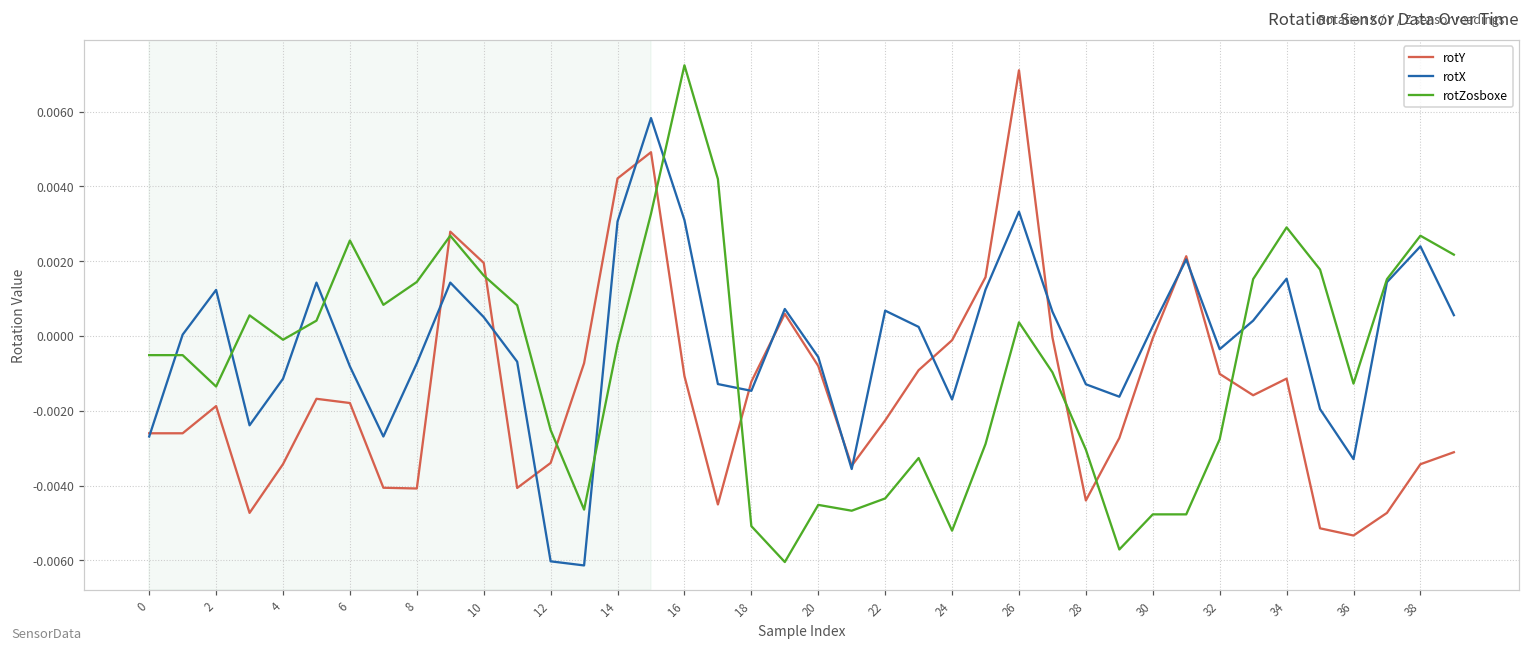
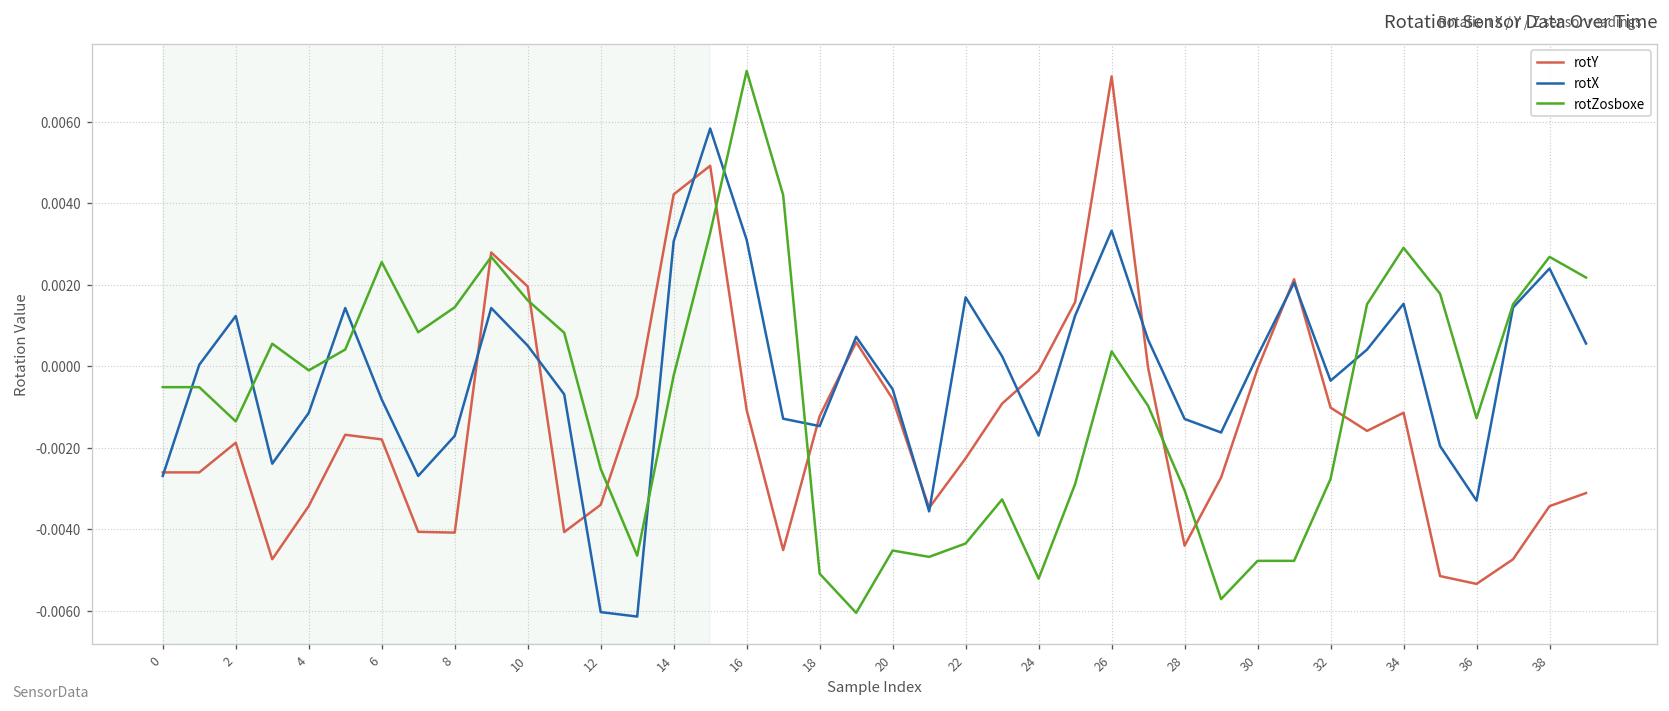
rotX, 8: -0.0007 -> -0.0017
rotX, 22: 0.0007 -> 0.0017
